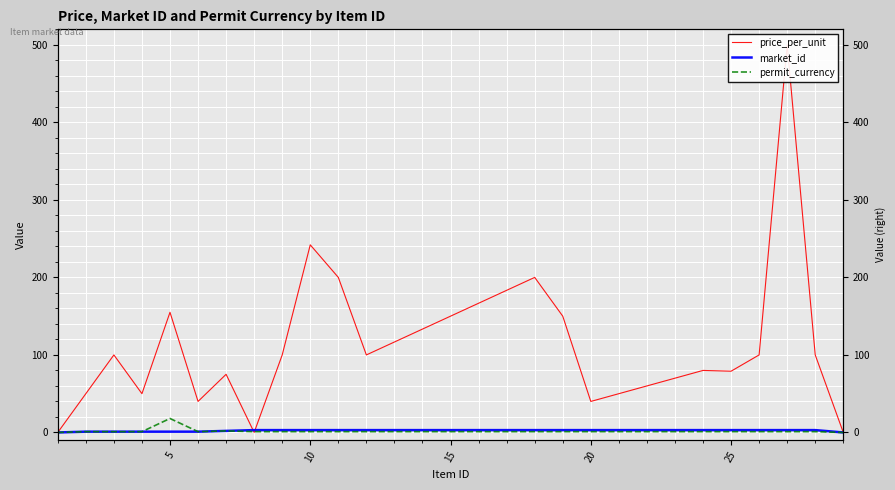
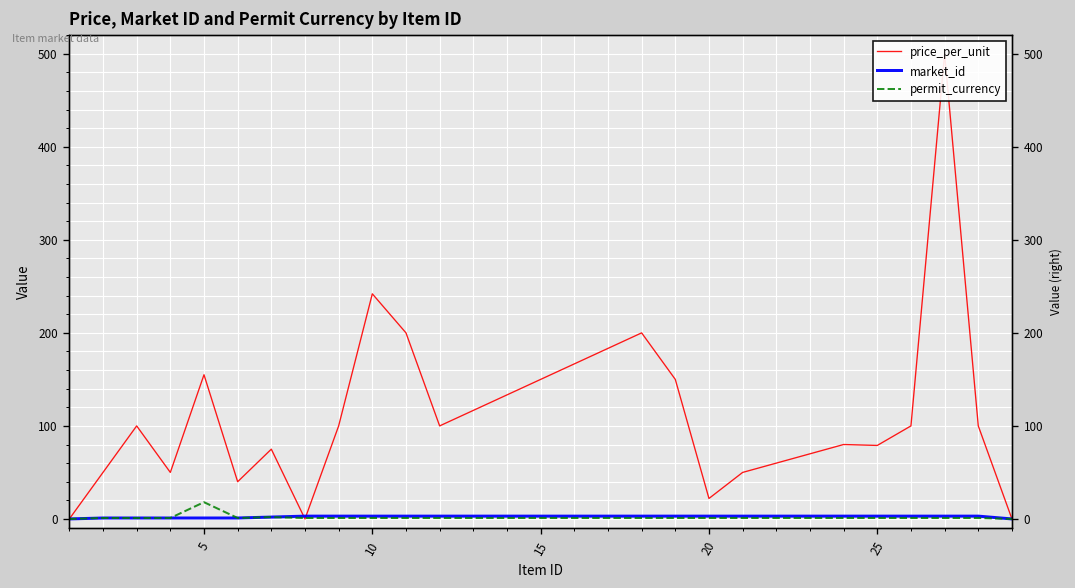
price_per_unit, 20: 40 -> 20
